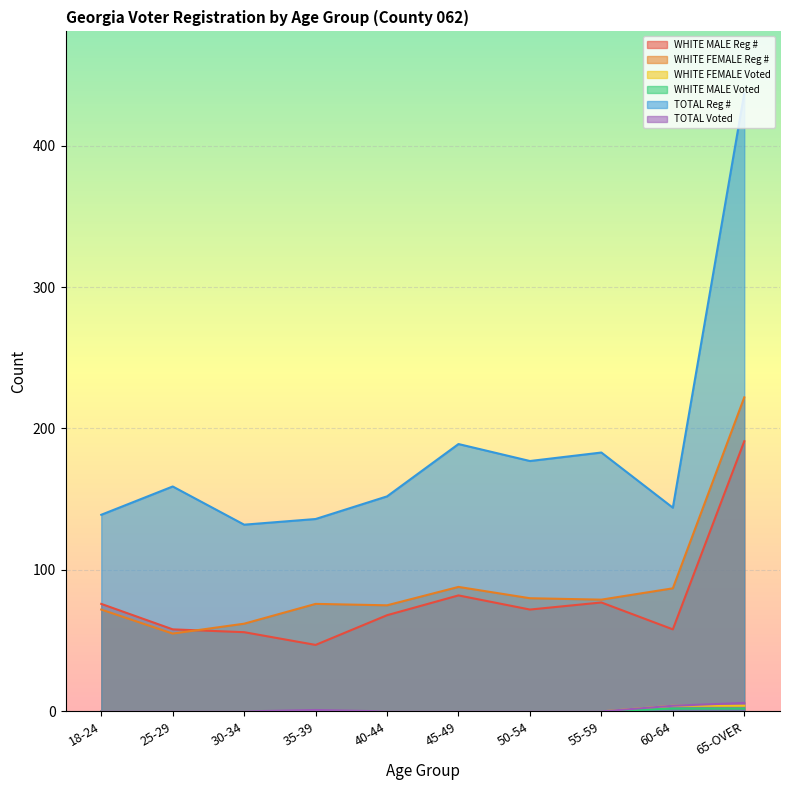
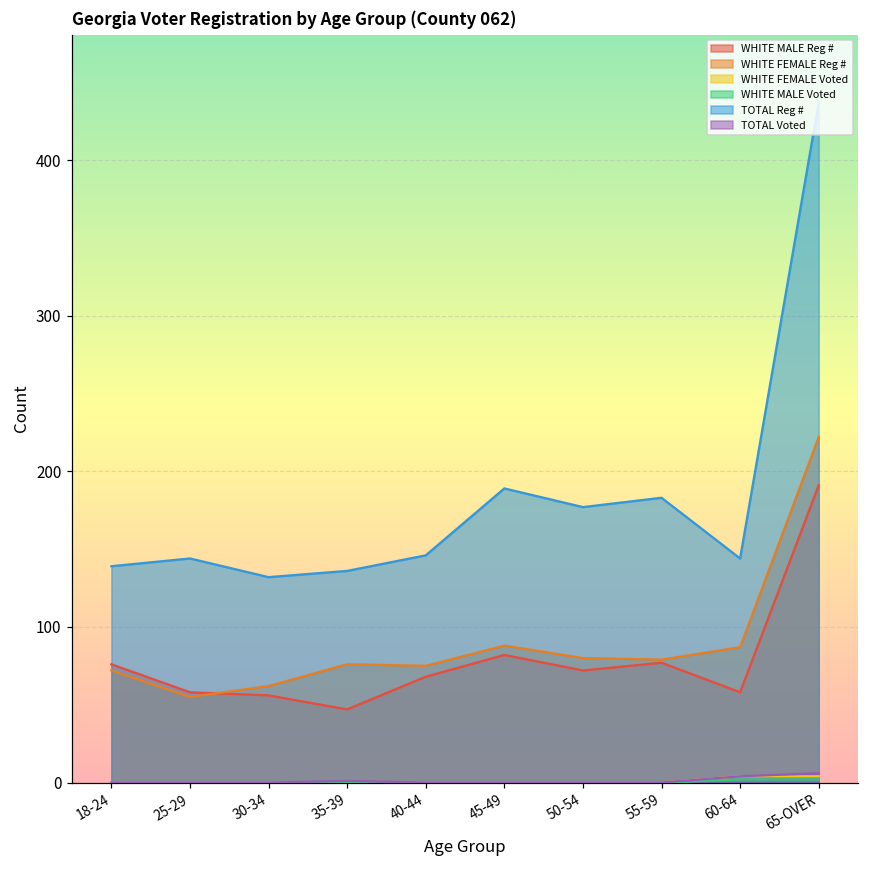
TOTAL Reg #, 25-29: 159 -> 144
TOTAL Reg #, 40-44: 152 -> 146
